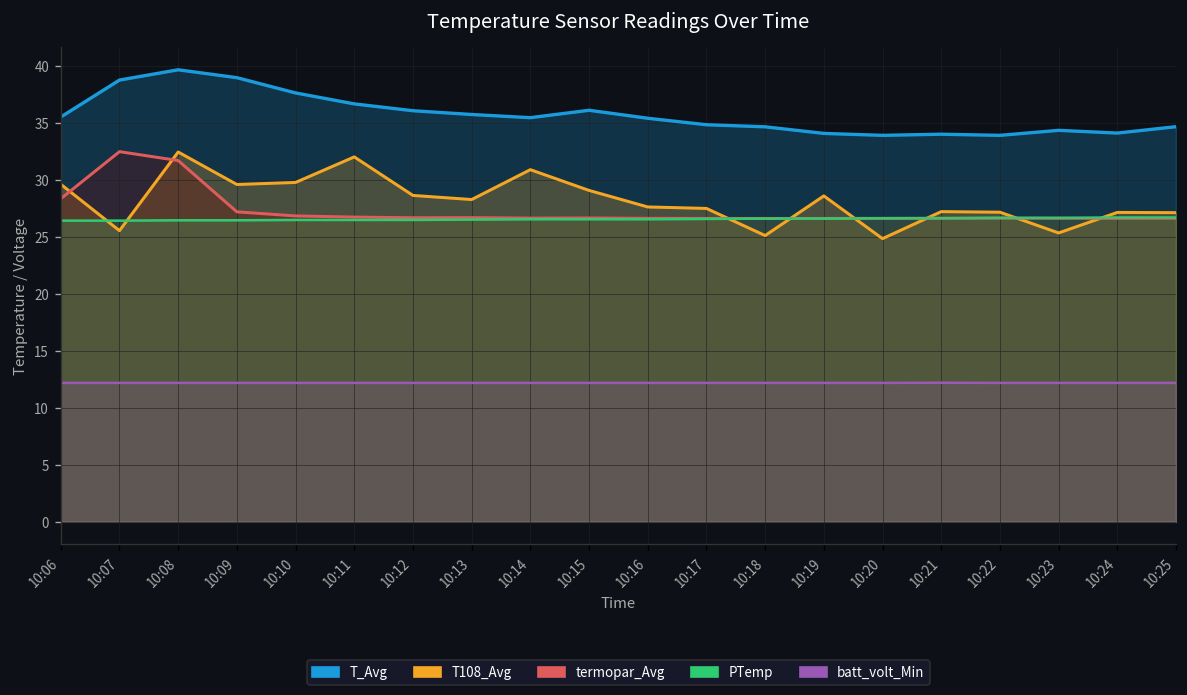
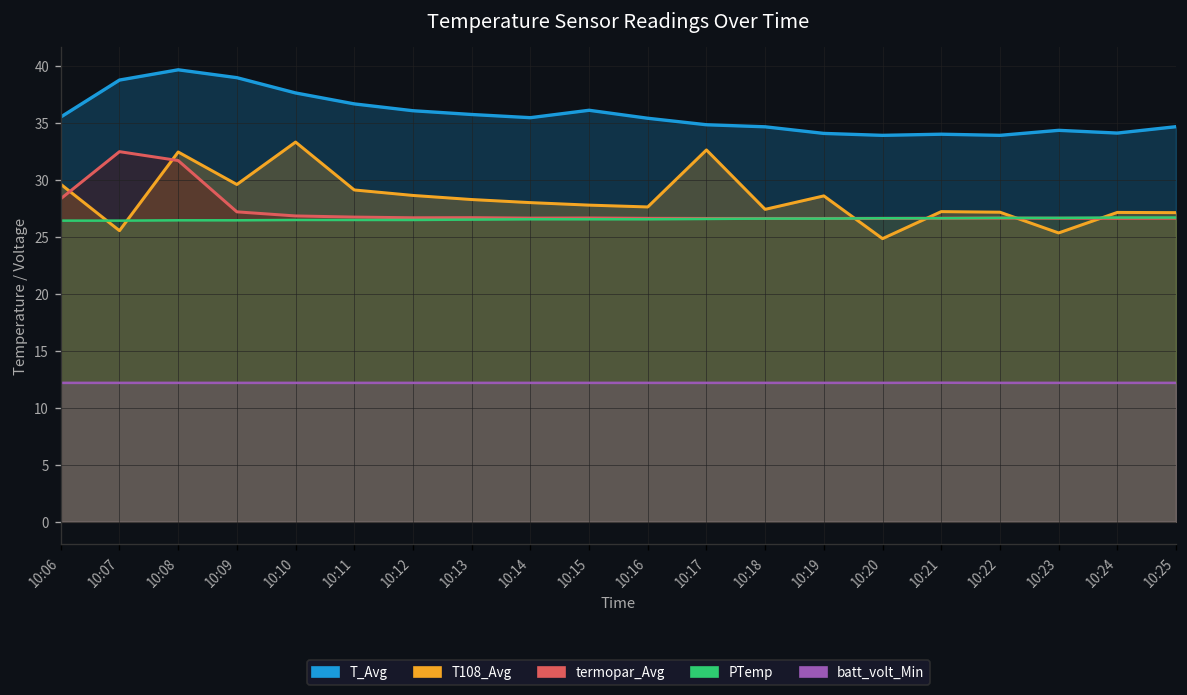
T108_Avg, 10:10: 30 -> 33
T108_Avg, 10:11: 32 -> 29
T108_Avg, 10:14: 31 -> 28
T108_Avg, 10:15: 29 -> 28
T108_Avg, 10:17: 27 -> 33
T108_Avg, 10:18: 25 -> 27
